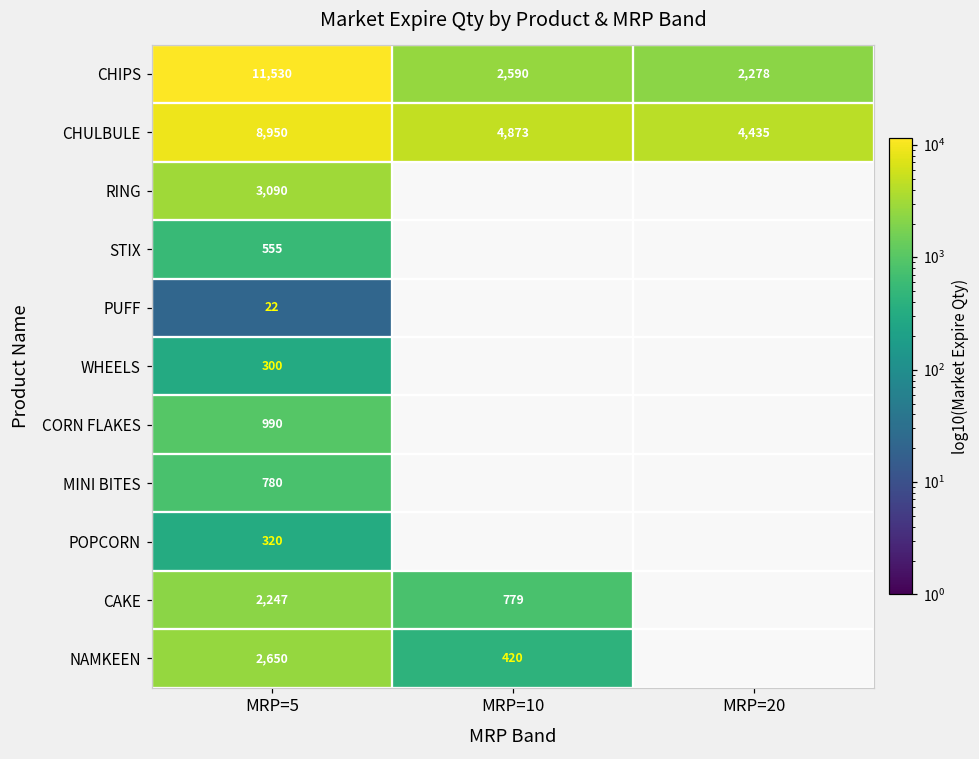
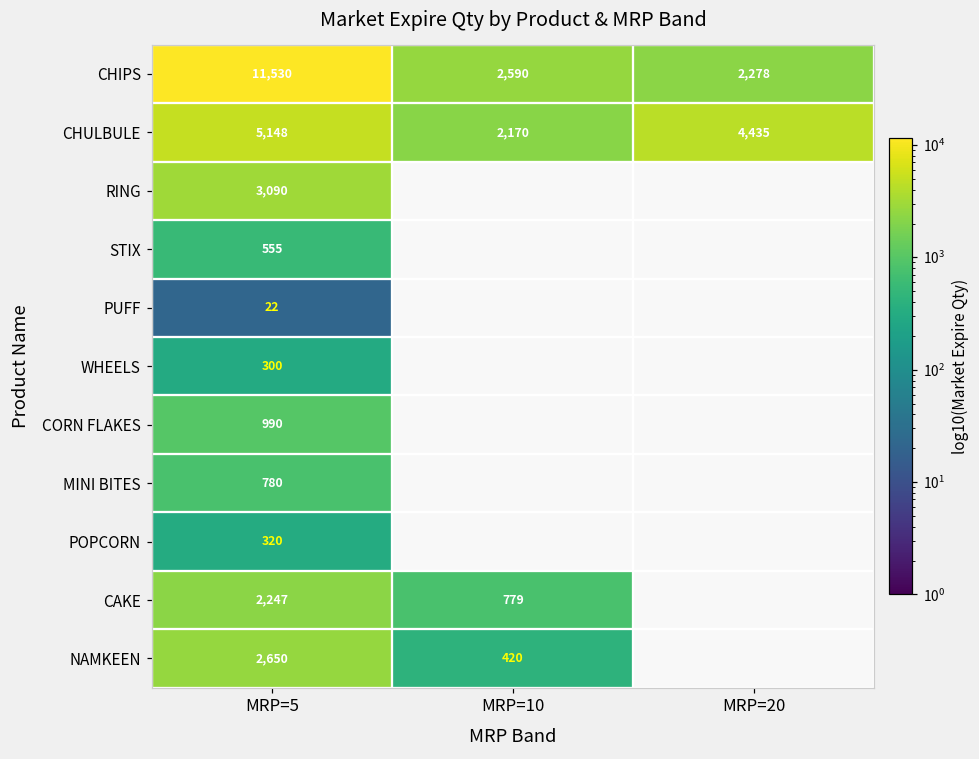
CHULBULE, MRP=5: 8,950 -> 5,148
CHULBULE, MRP=10: 4,873 -> 2,170
